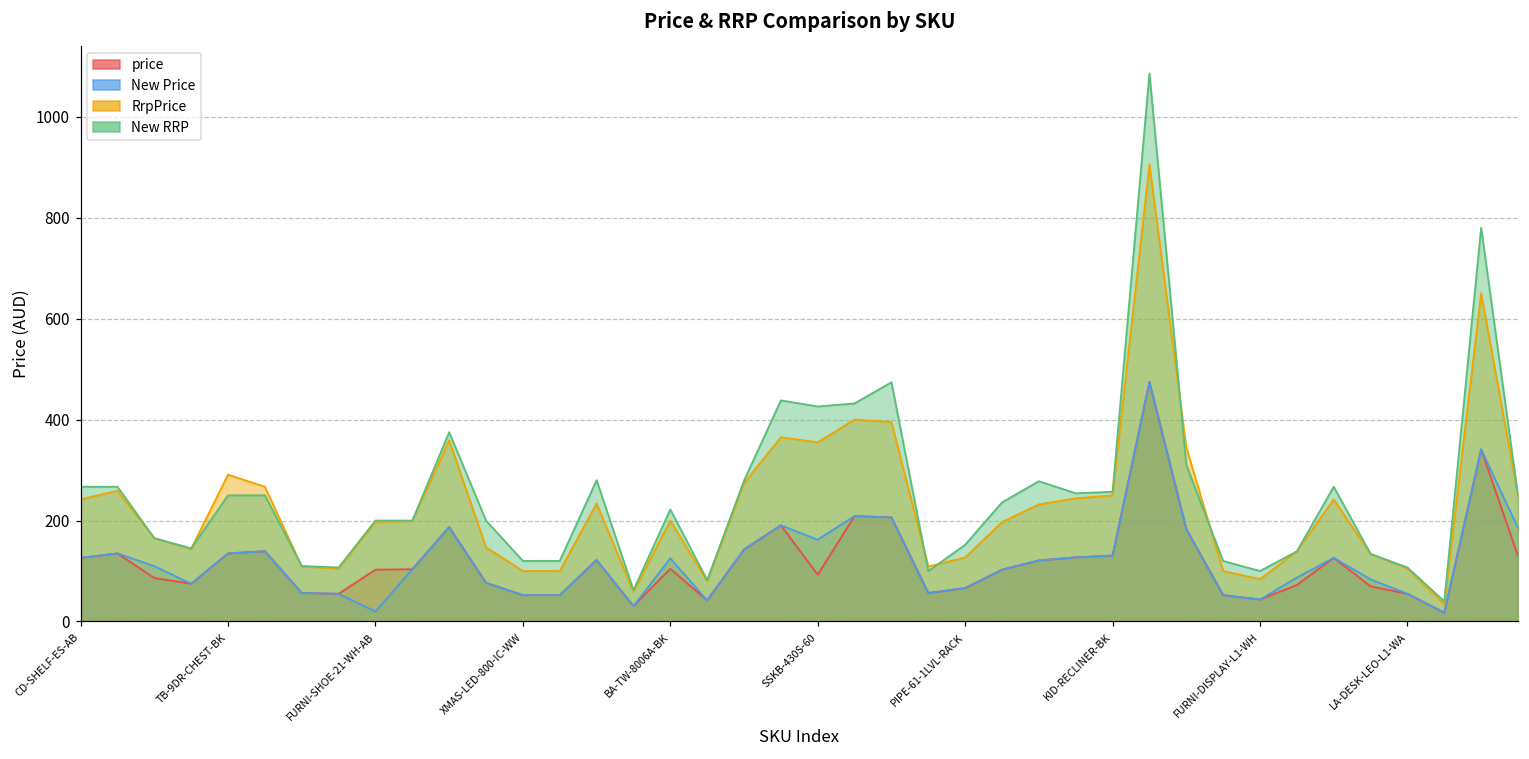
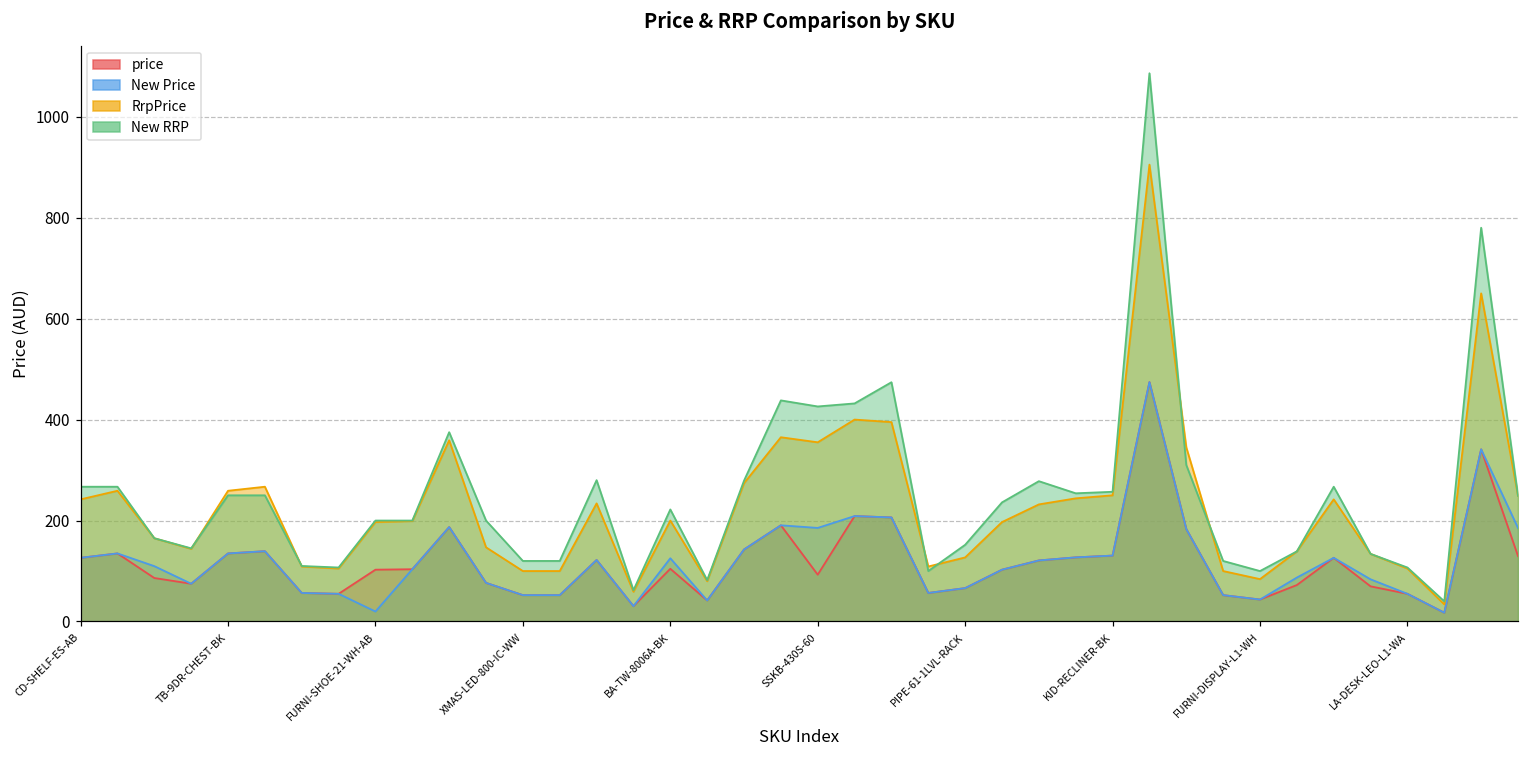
RrpPrice, TB-9DR-CHEST-BK: 290 -> 260
New Price, SSKB-430S-60: 160 -> 190
